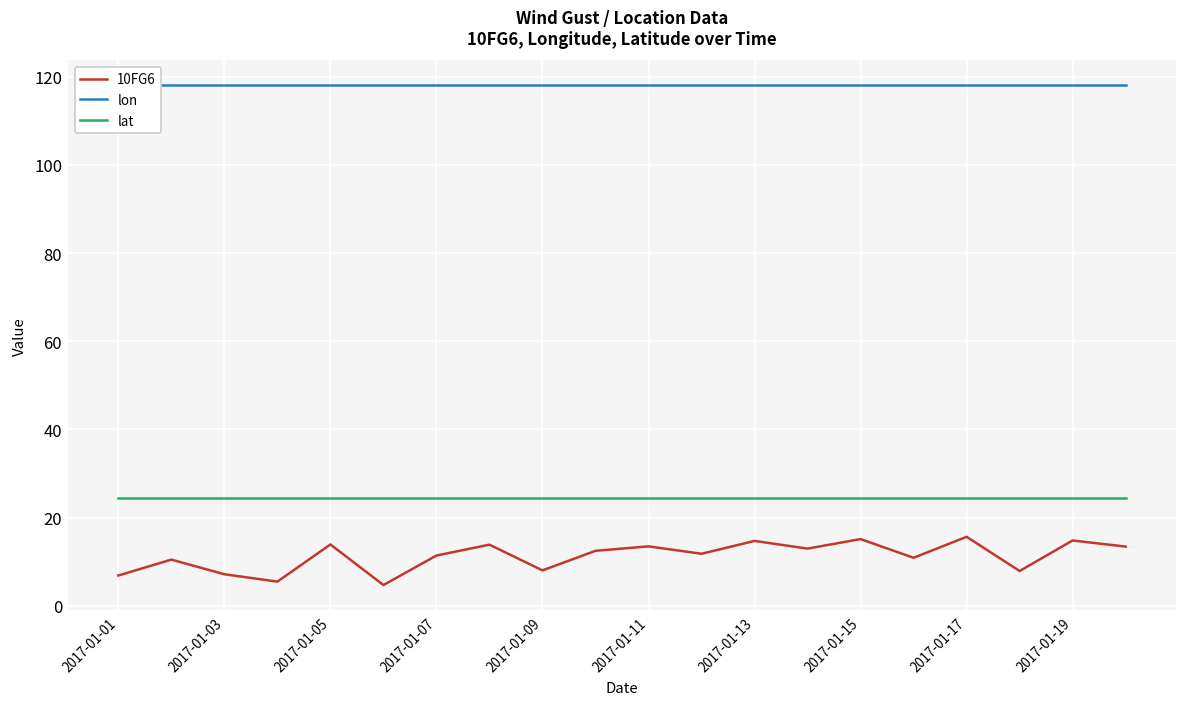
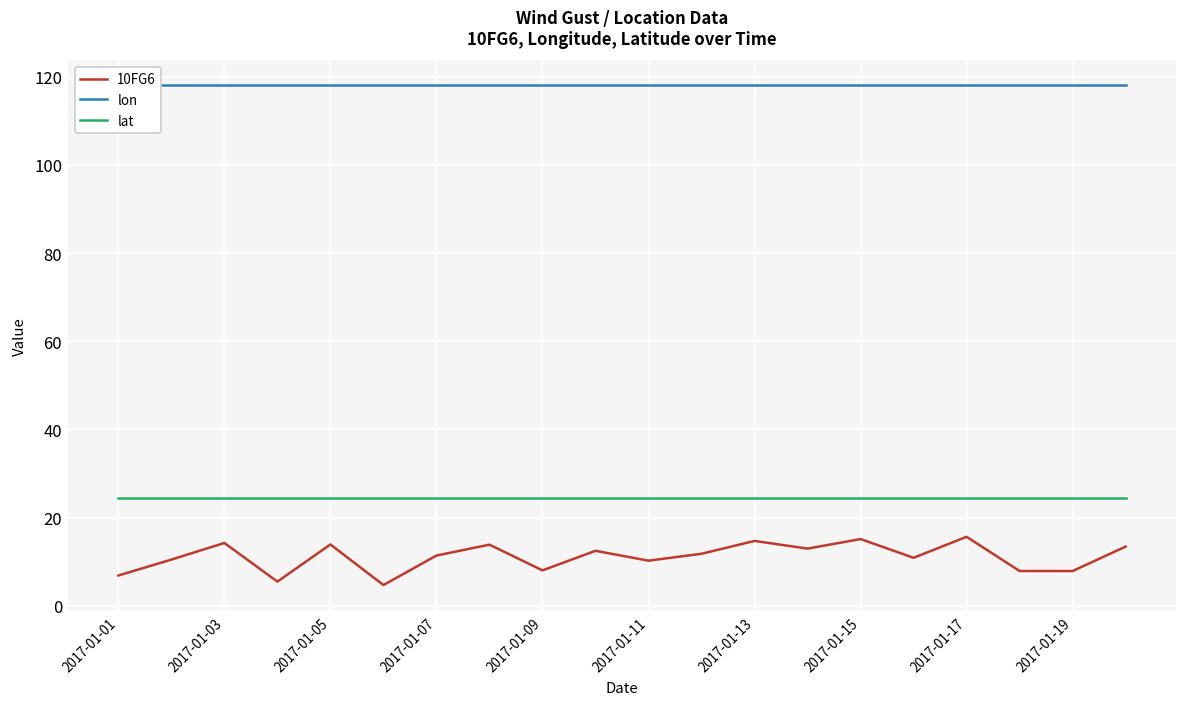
10FG6, 2017-01-03: 7 -> 14
10FG6, 2017-01-11: 13 -> 10
10FG6, 2017-01-19: 15 -> 8
